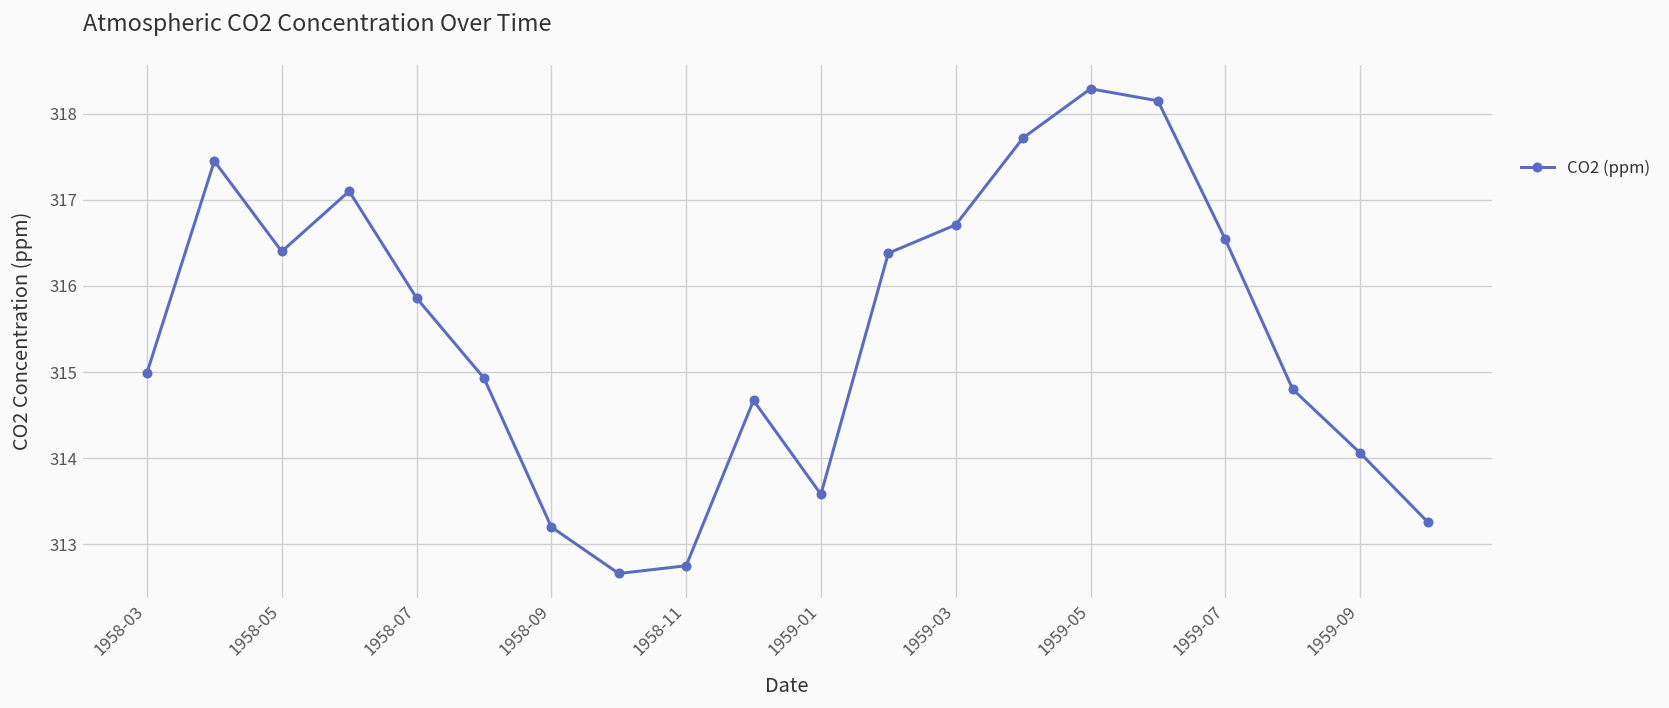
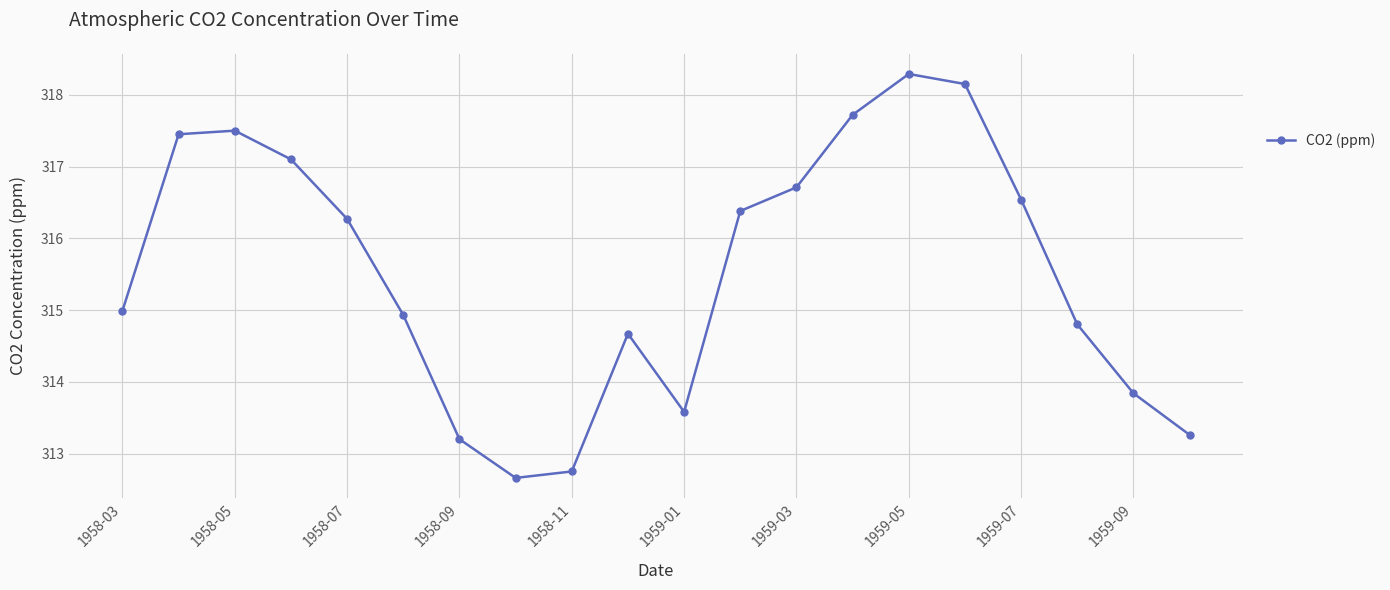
1958-05: 316.4 -> 317.5
1958-07: 315.9 -> 316.3
1959-09: 314.1 -> 313.8
